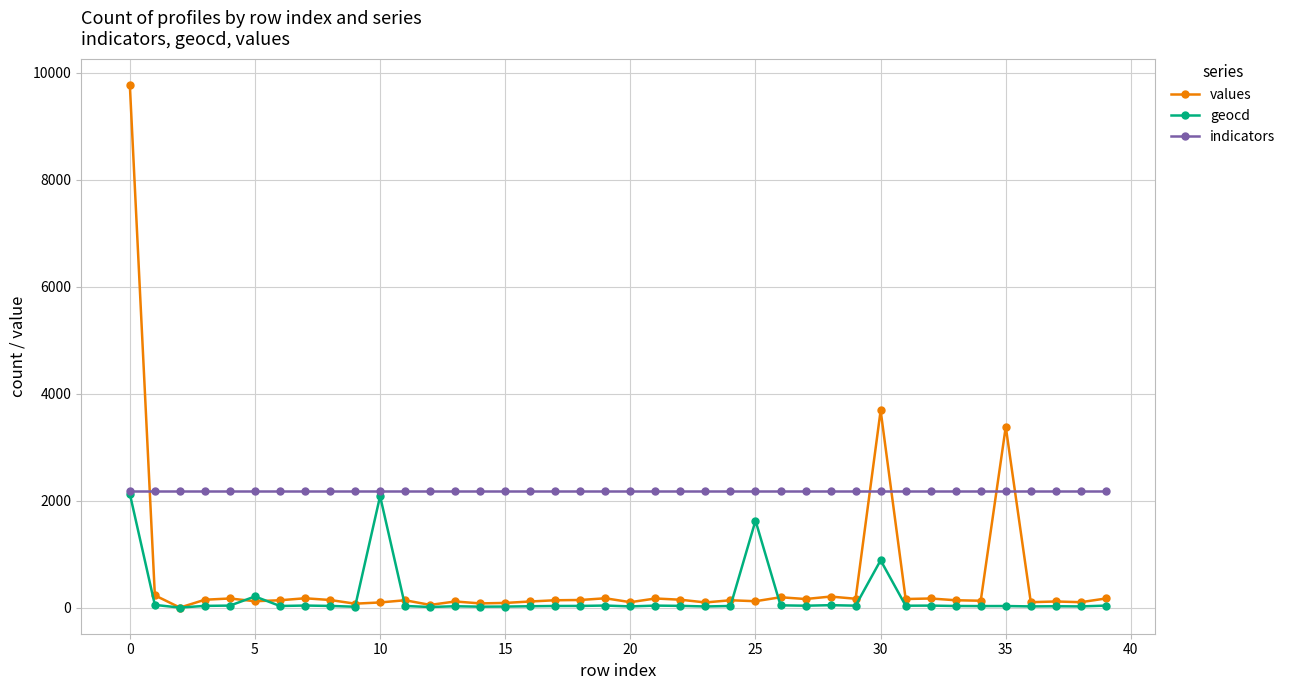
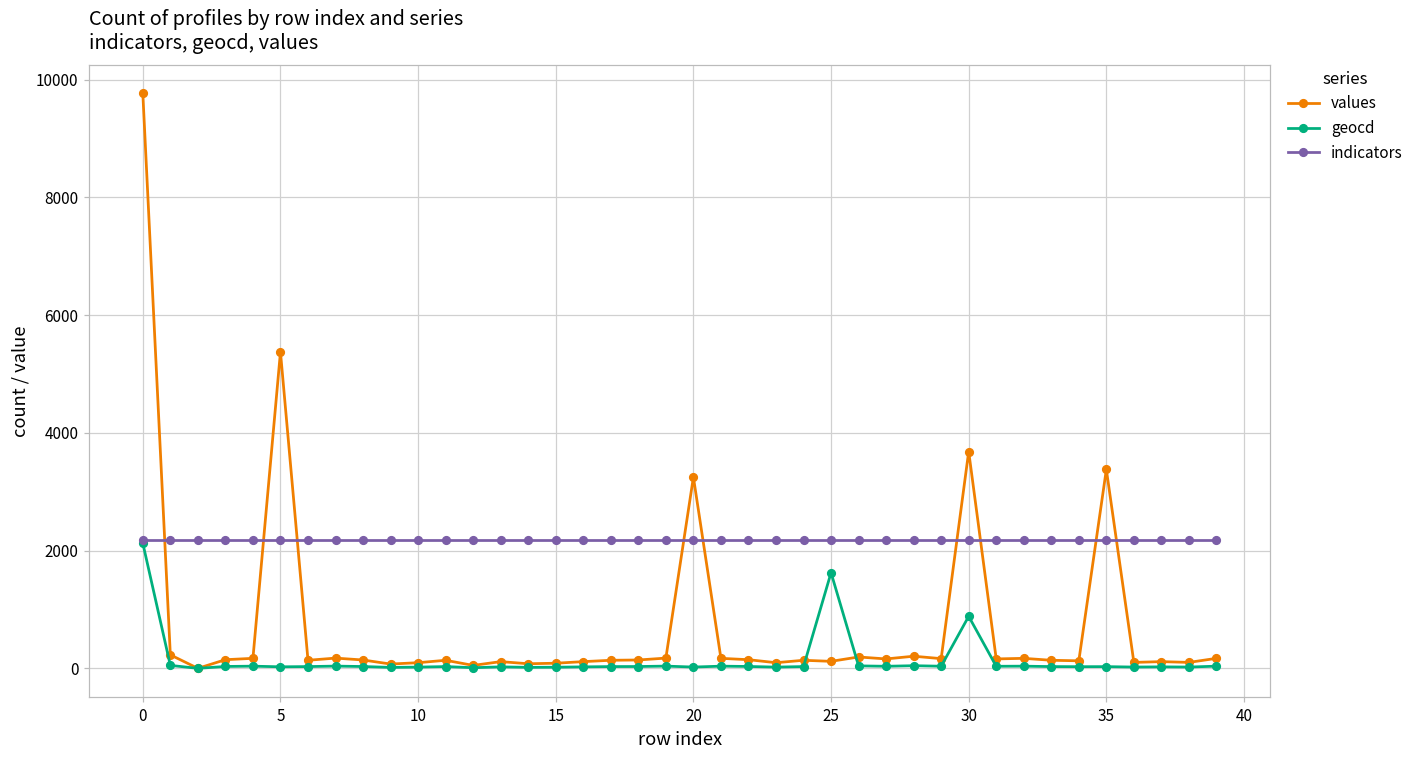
values, 5: 100 -> 5400
geocd, 5: 200 -> 0
geocd, 10: 2100 -> 0
values, 20: 100 -> 3200
